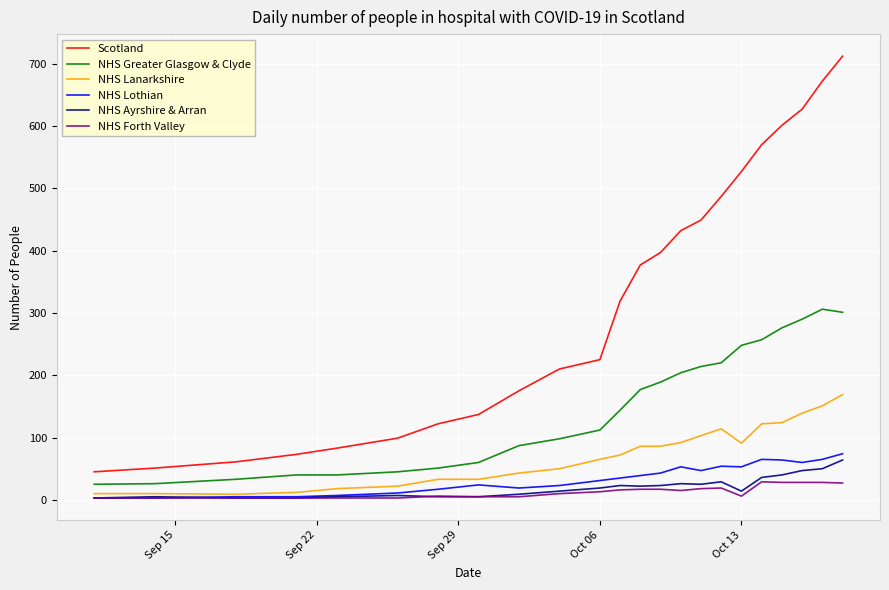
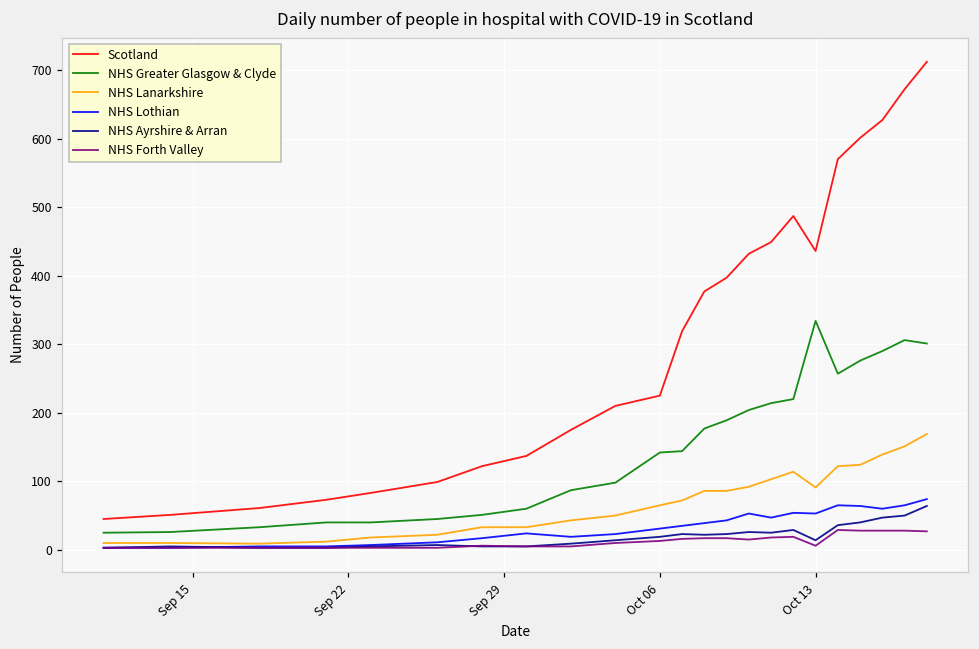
NHS Greater Glasgow & Clyde, Oct 06: 110 -> 140
Scotland, Oct 13: 530 -> 440
NHS Greater Glasgow & Clyde, Oct 13: 250 -> 330
